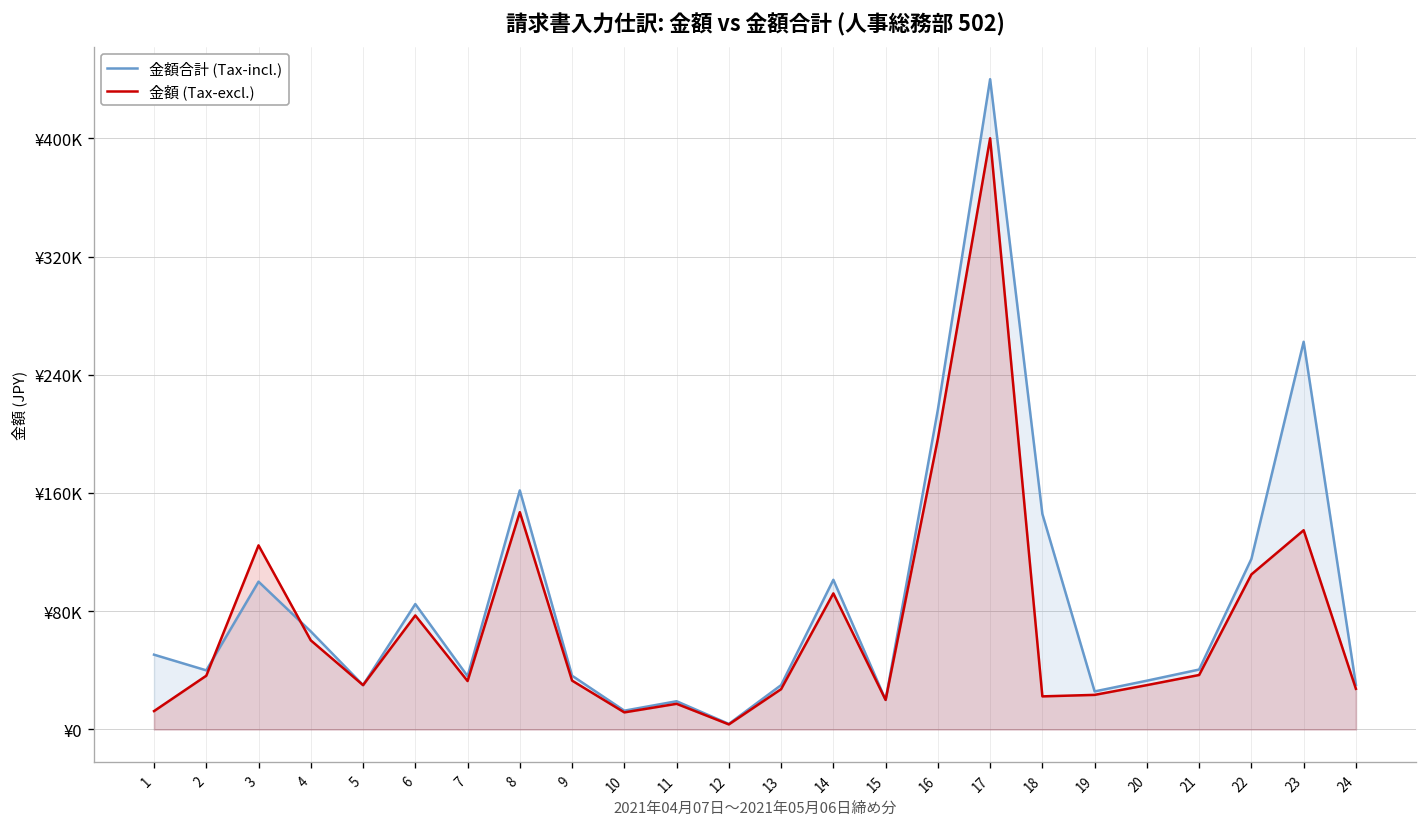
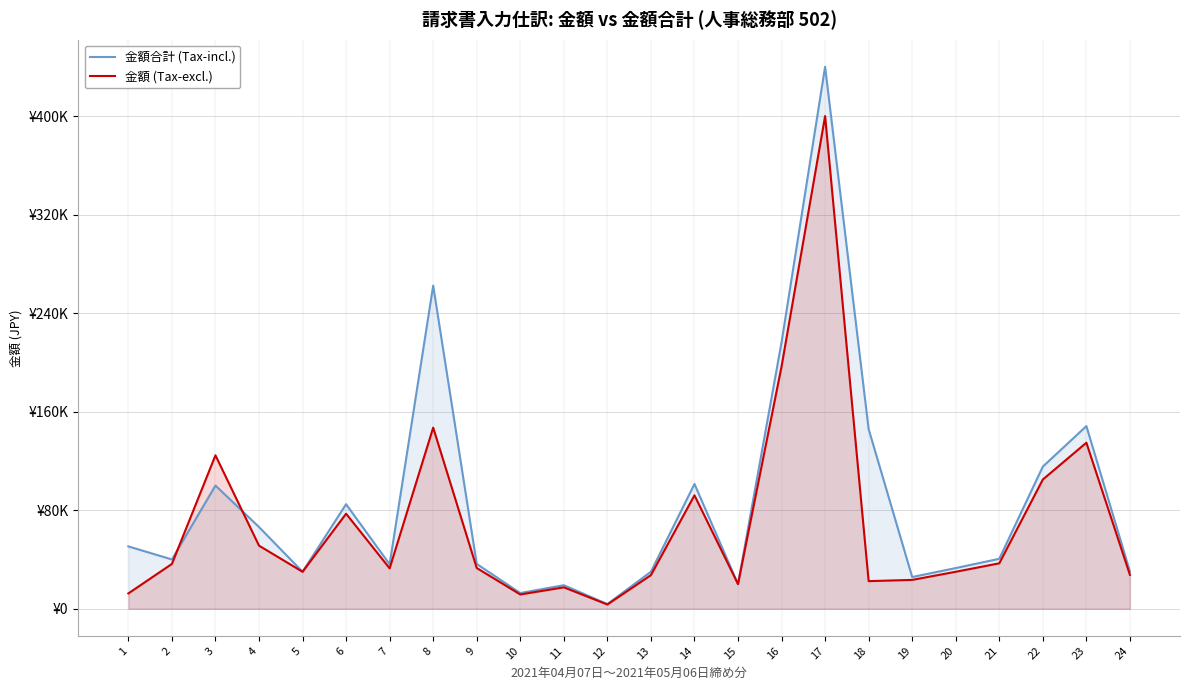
金額 (Tax-excl.), 4: ¥60000 -> ¥51000
金額合計 (Tax-incl.), 8: ¥162000 -> ¥262000
金額合計 (Tax-incl.), 23: ¥262000 -> ¥148000
